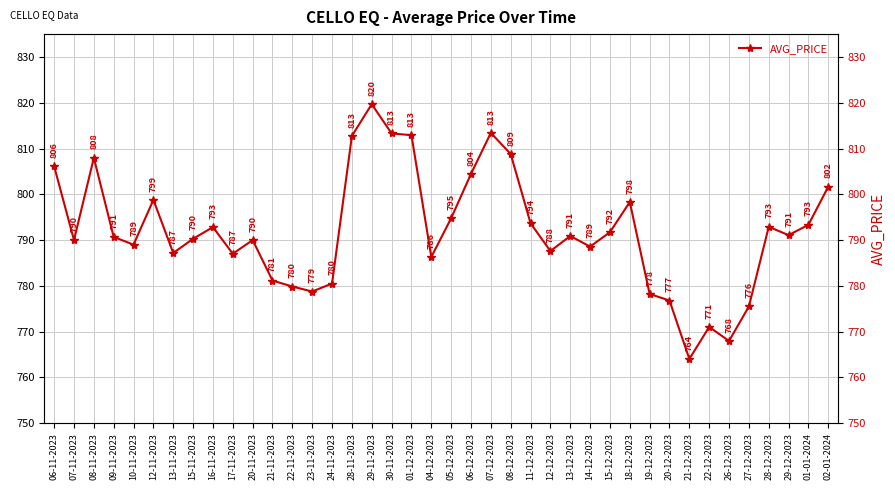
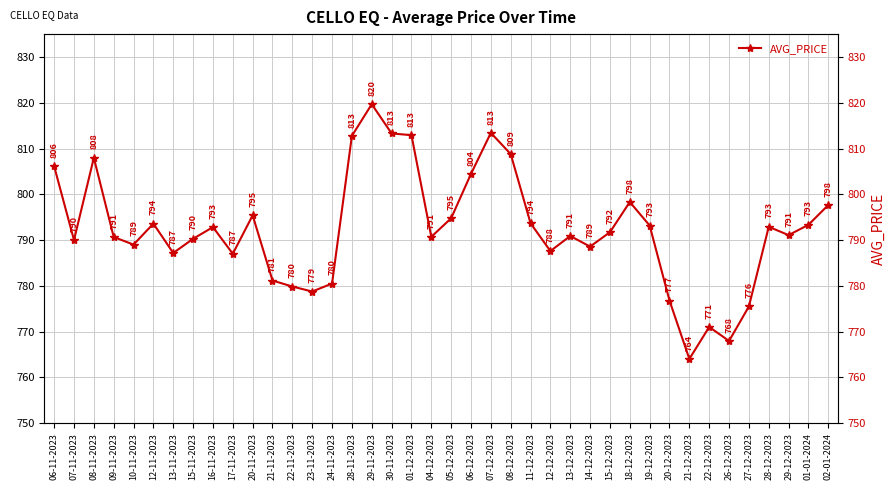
12-11-2023: 799 -> 794
20-11-2023: 790 -> 795
04-12-2023: 786 -> 791
19-12-2023: 778 -> 793
02-01-2024: 802 -> 798
